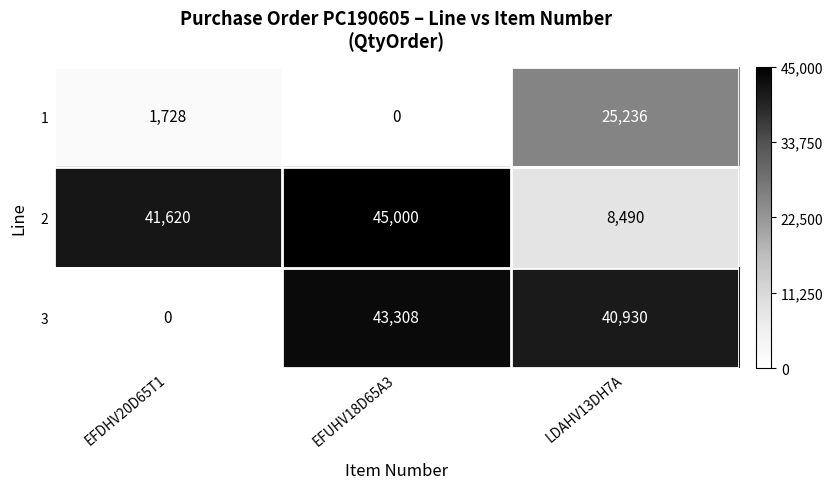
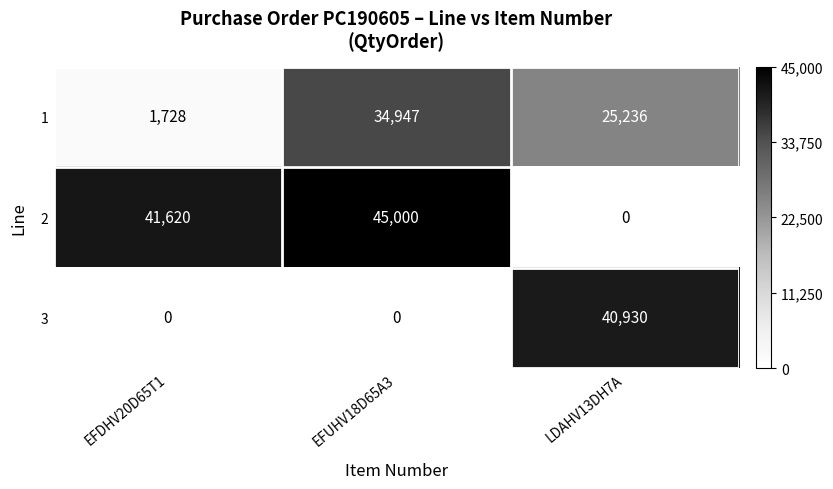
1, EFUHV18D65A3: 0 -> 34,947
2, LDAHV13DH7A: 8,490 -> 0
3, EFUHV18D65A3: 43,308 -> 0
